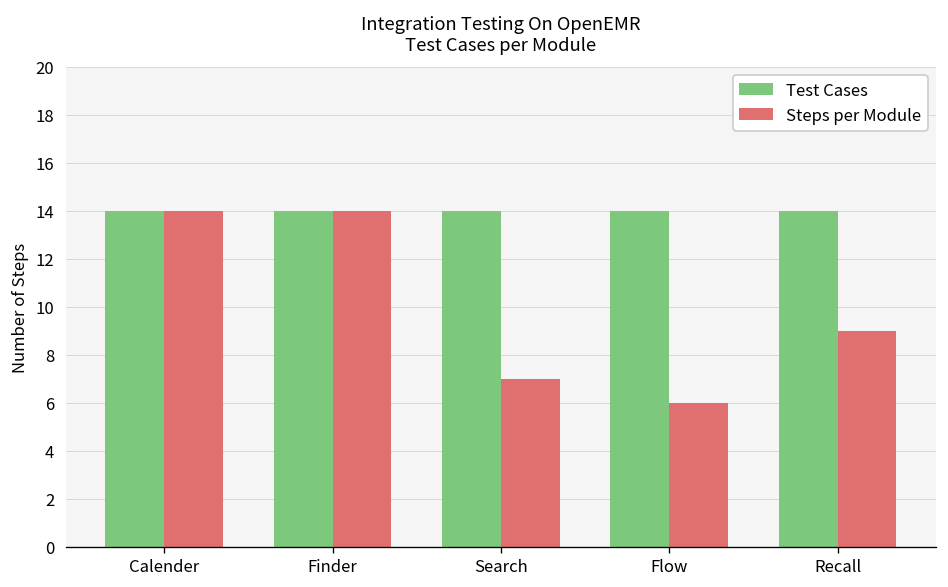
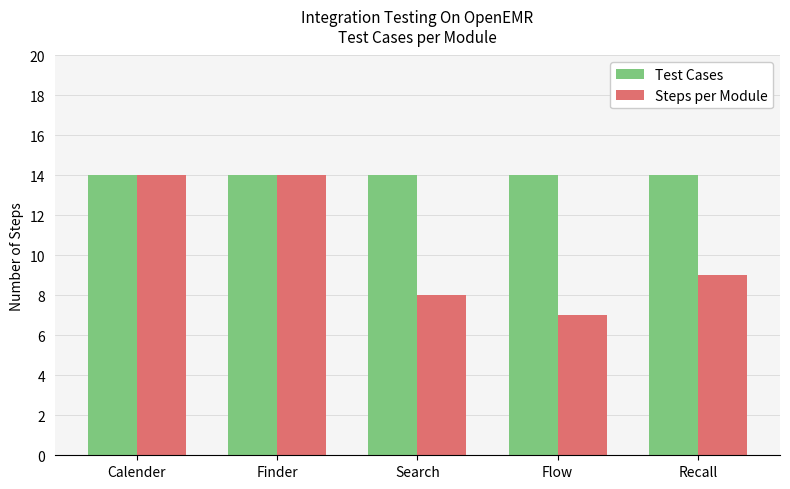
Steps per Module, Search: 7 -> 8
Steps per Module, Flow: 6 -> 7
